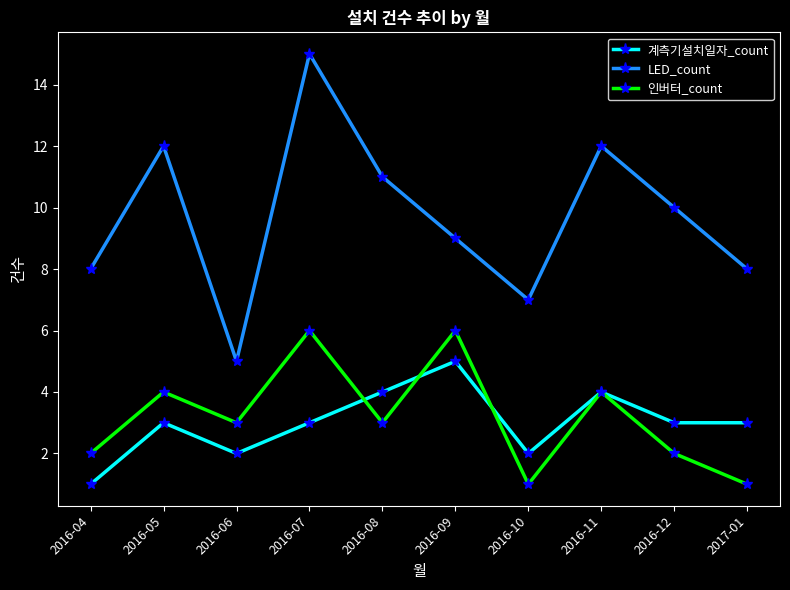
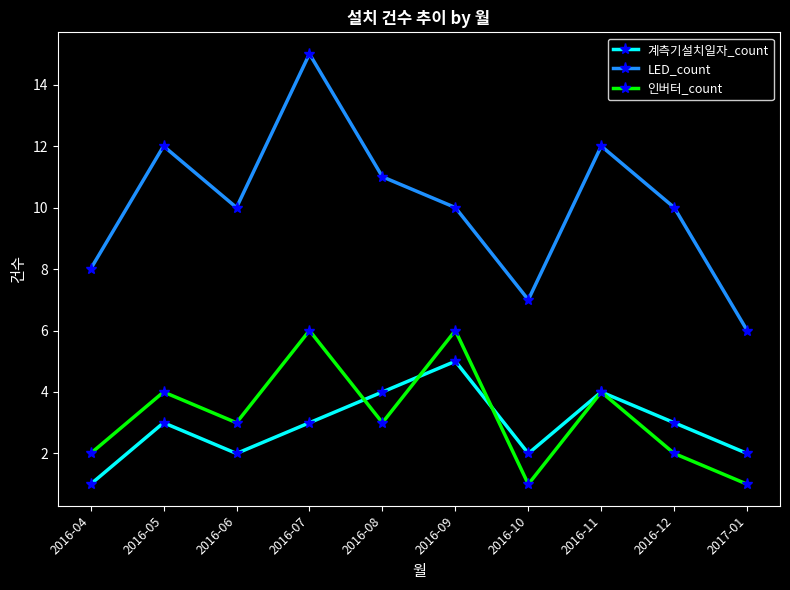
LED_count, 2016-06: 5 -> 10
LED_count, 2016-09: 9 -> 10
계측기설치일자_count, 2017-01: 3 -> 2
LED_count, 2017-01: 8 -> 6
